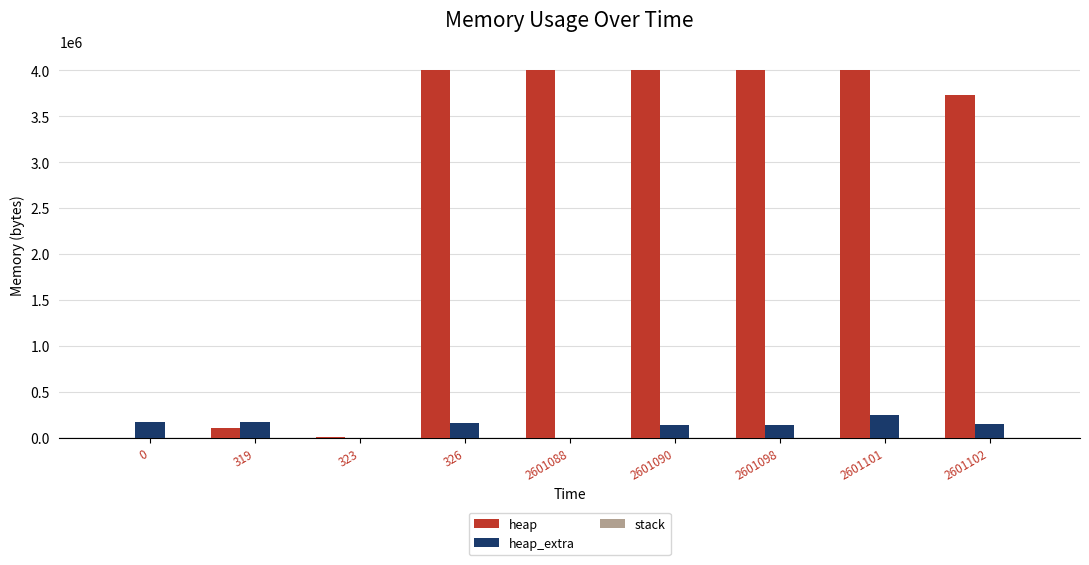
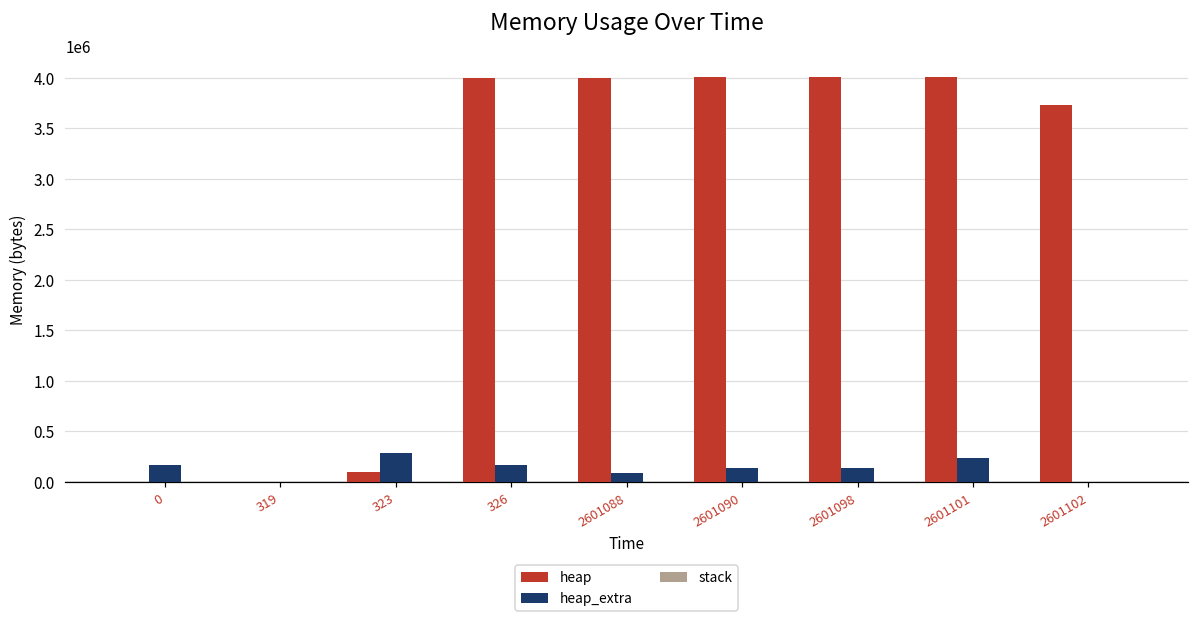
heap, 319: 100000 -> 0
heap_extra, 319: 200000 -> 0
heap, 323: 0 -> 100000
heap_extra, 323: 0 -> 300000
heap_extra, 2601088: 0 -> 100000
heap_extra, 2601102: 100000 -> 0
